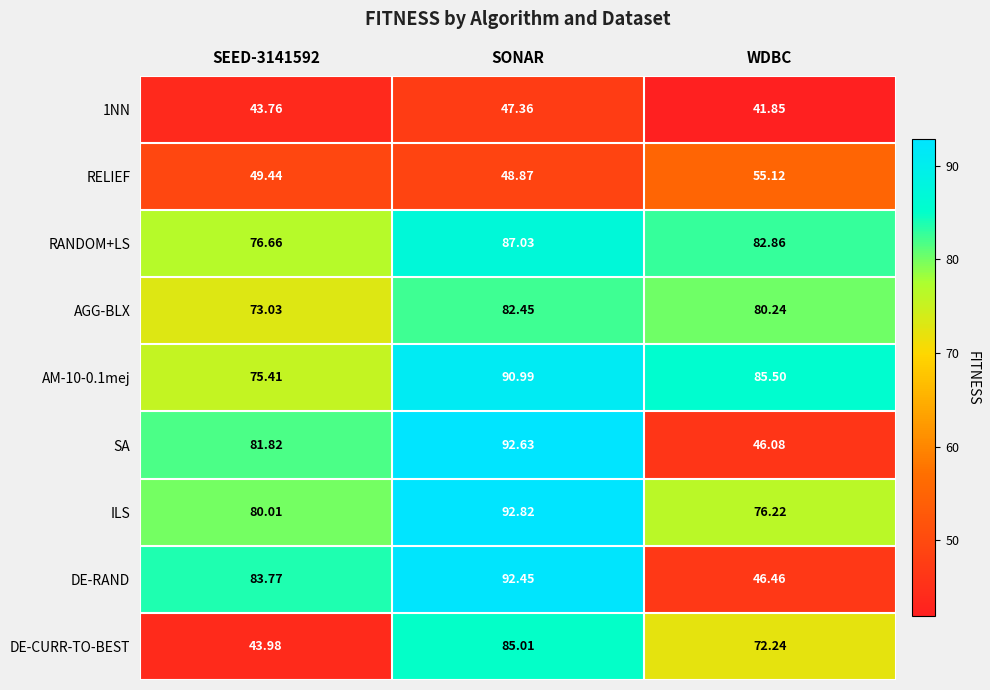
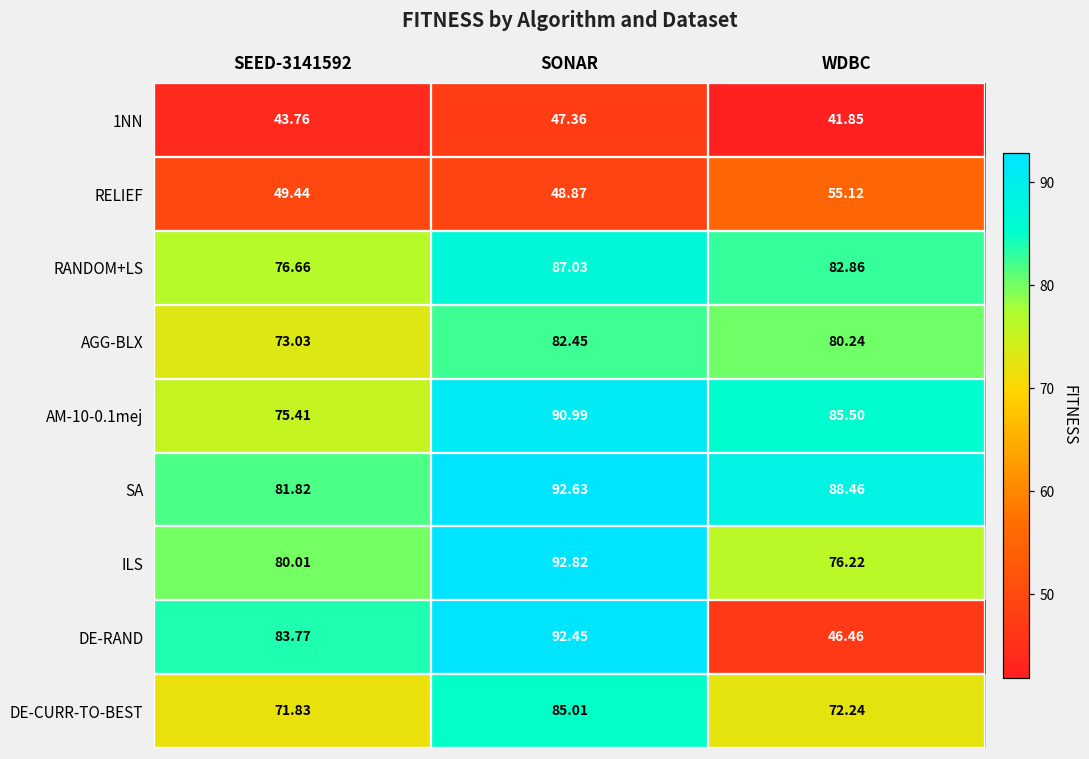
SA, WDBC: 46.08 -> 88.46
DE-CURR-TO-BEST, SEED-3141592: 43.98 -> 71.83
